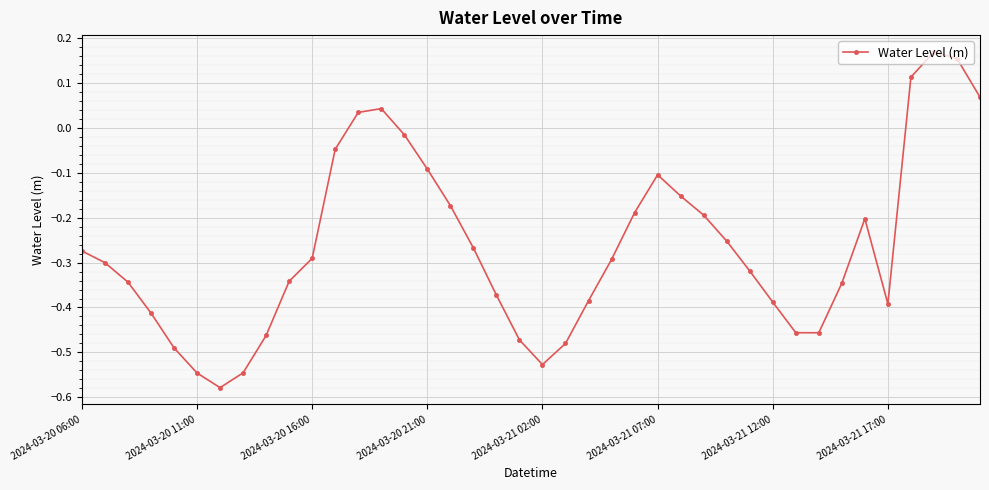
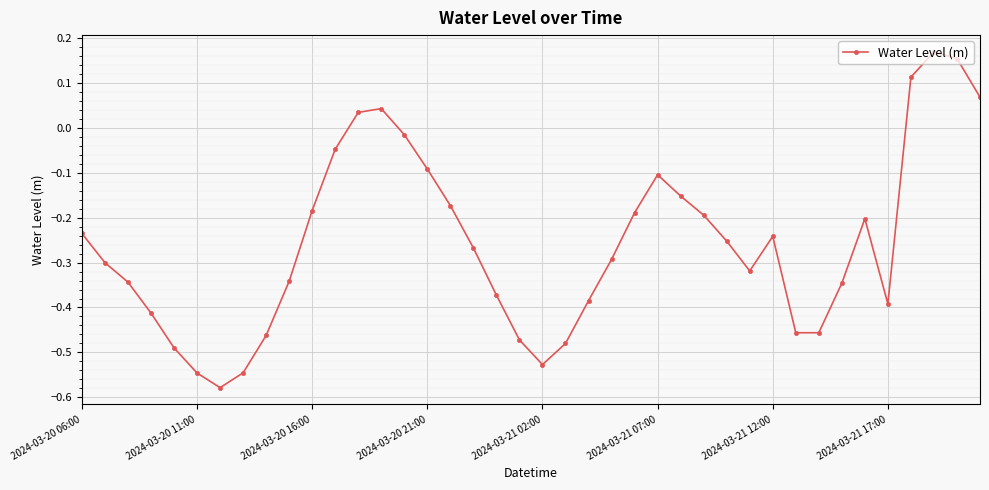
2024-03-20 06:00: -0.27 -> -0.24
2024-03-20 16:00: -0.29 -> -0.18
2024-03-21 12:00: -0.39 -> -0.24
